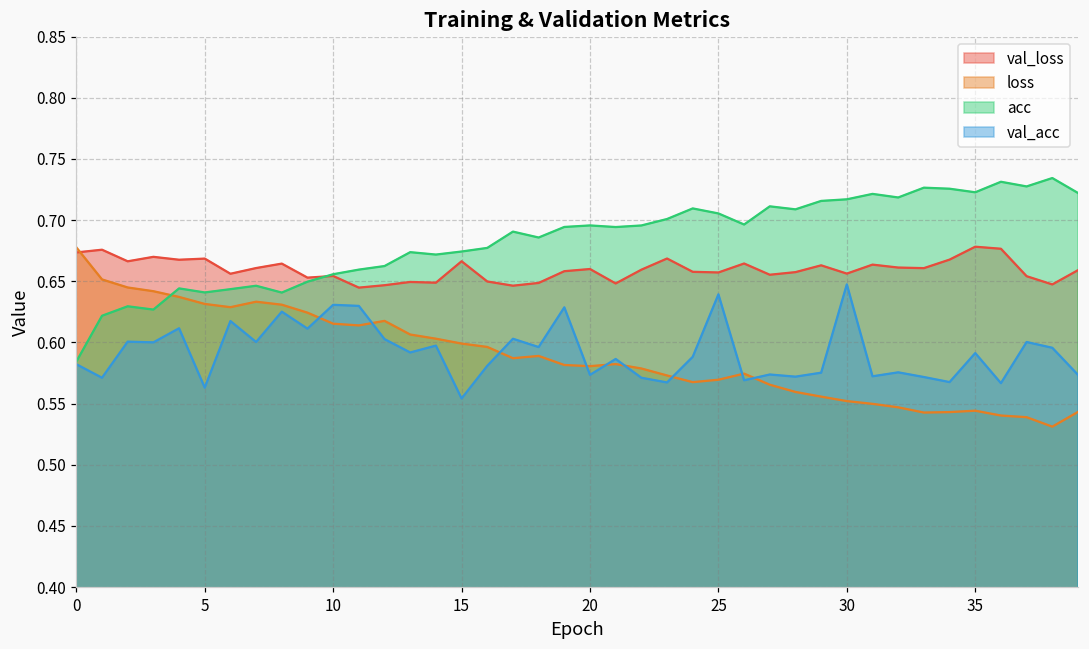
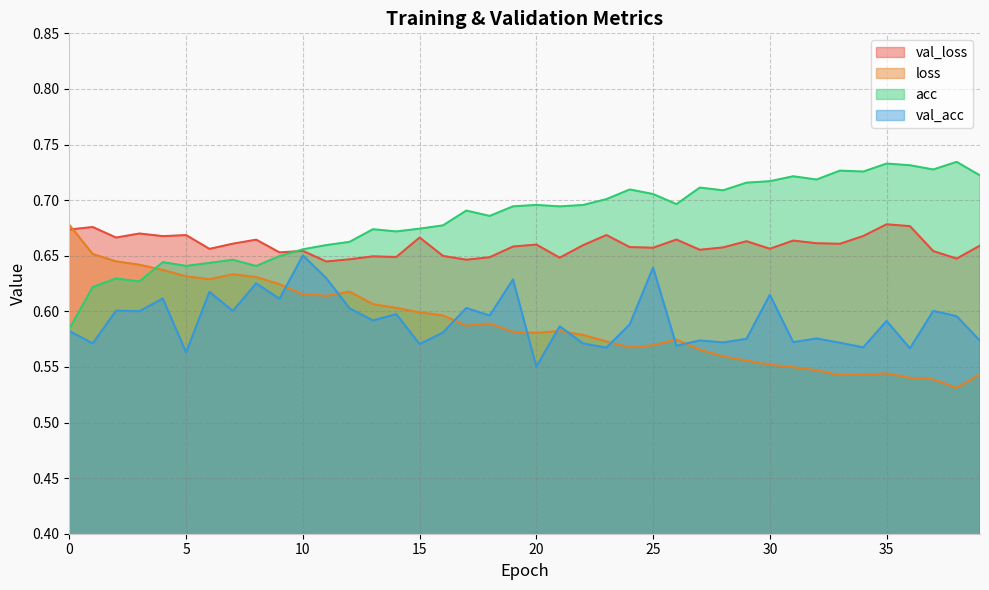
val_acc, 10: 0.631 -> 0.650
val_acc, 15: 0.554 -> 0.571
val_acc, 20: 0.573 -> 0.550
val_acc, 30: 0.647 -> 0.615
acc, 35: 0.723 -> 0.733
